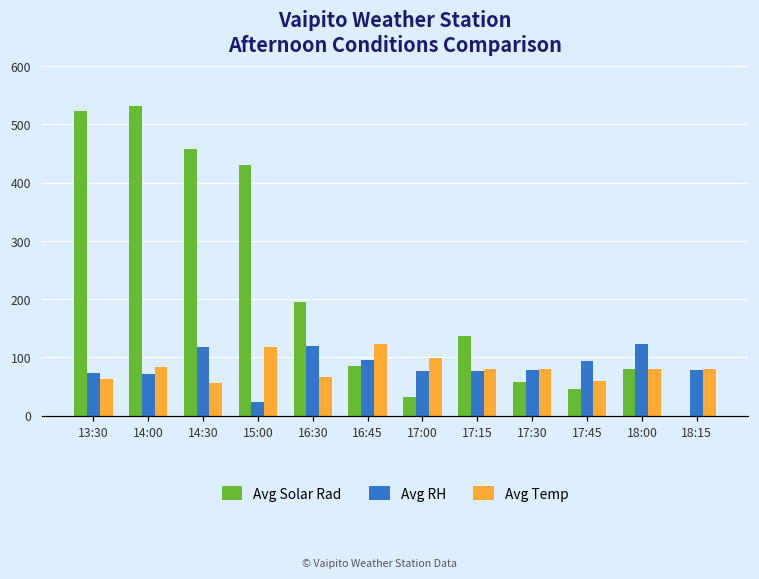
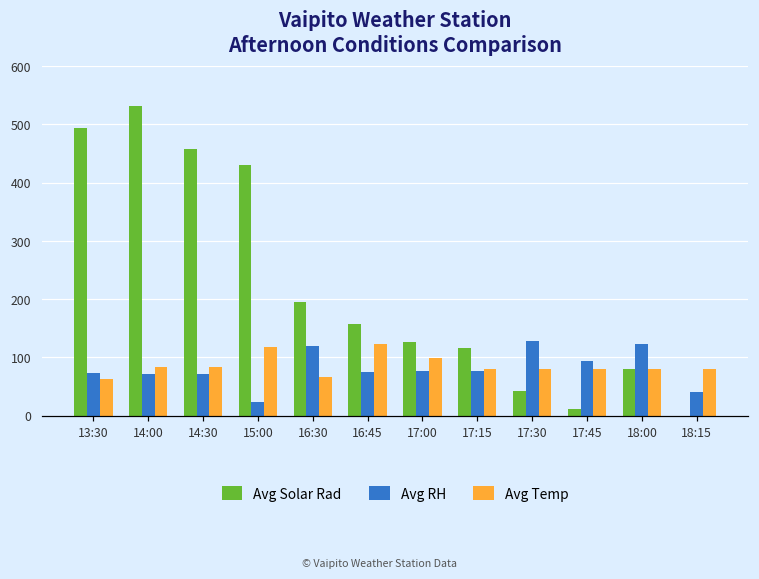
Avg Solar Rad, 13:30: 520 -> 490
Avg RH, 14:30: 120 -> 70
Avg Temp, 14:30: 60 -> 80
Avg Solar Rad, 16:45: 90 -> 160
Avg RH, 16:45: 100 -> 70
Avg Solar Rad, 17:00: 30 -> 130
Avg Solar Rad, 17:15: 140 -> 120
Avg Solar Rad, 17:30: 60 -> 40
Avg RH, 17:30: 80 -> 130
Avg Solar Rad, 17:45: 50 -> 10
Avg Temp, 17:45: 60 -> 80
Avg RH, 18:15: 80 -> 40
